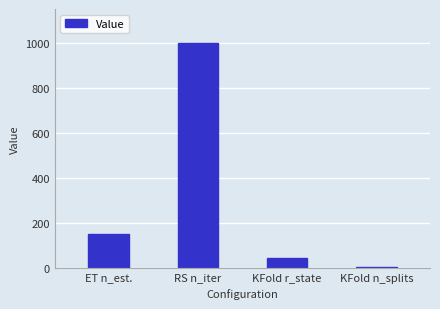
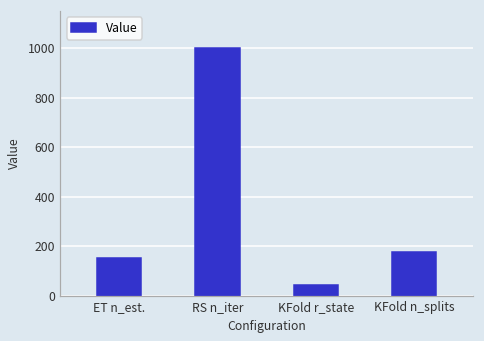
KFold n_splits: 10 -> 180
